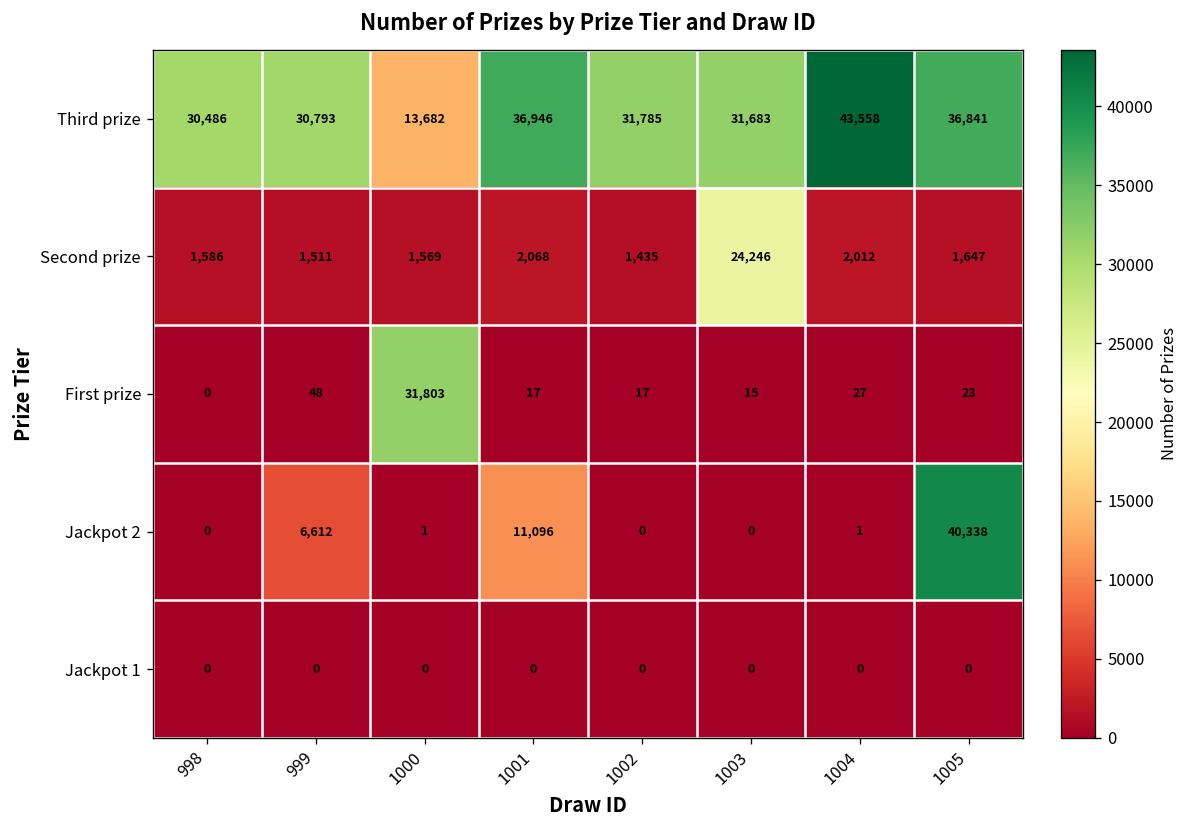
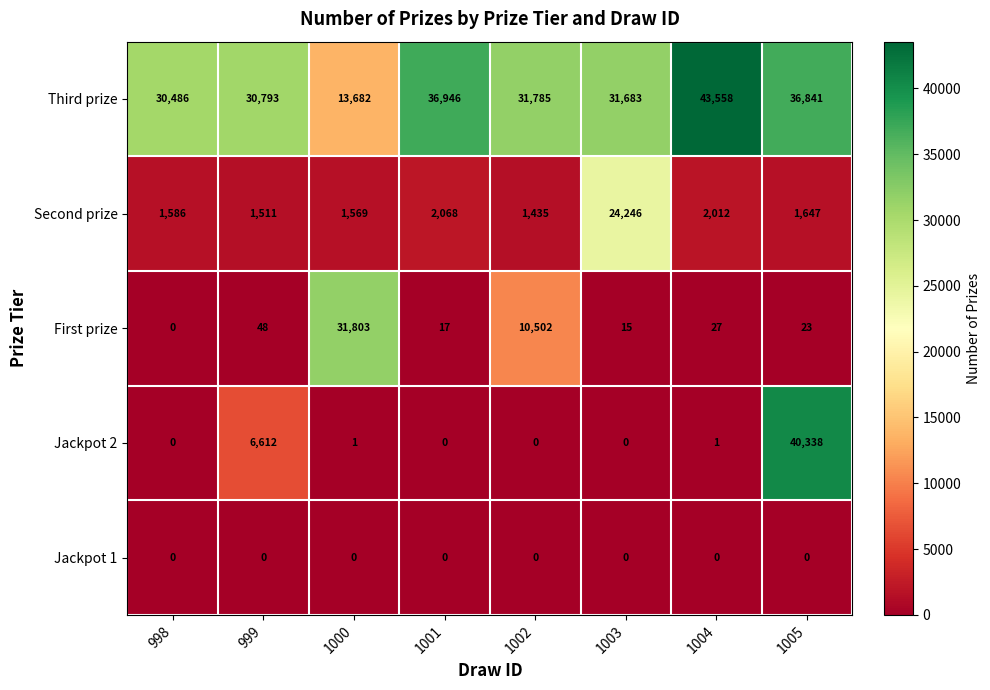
First prize, 1002: 17 -> 10,502
Jackpot 2, 1001: 11,096 -> 0
